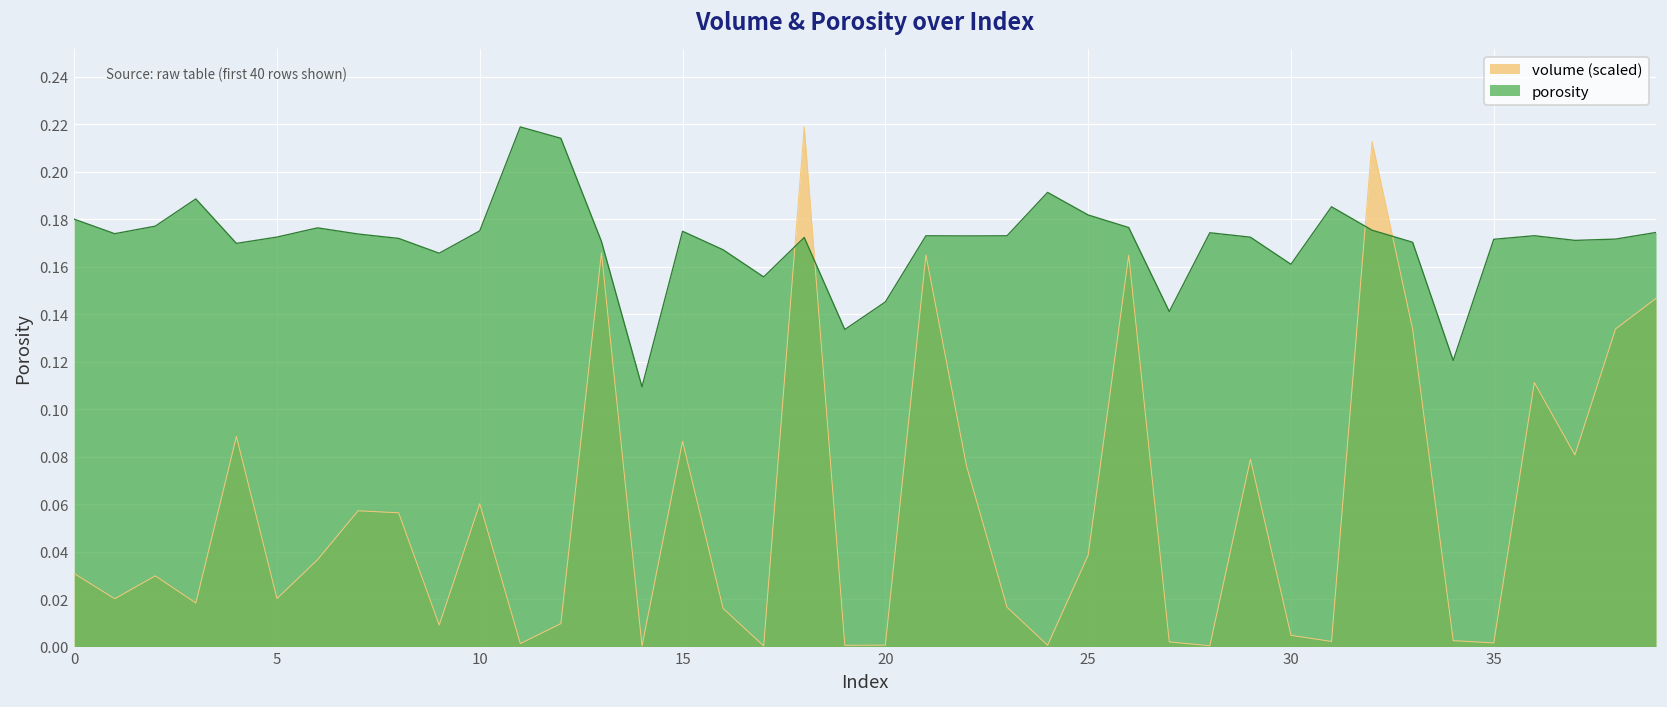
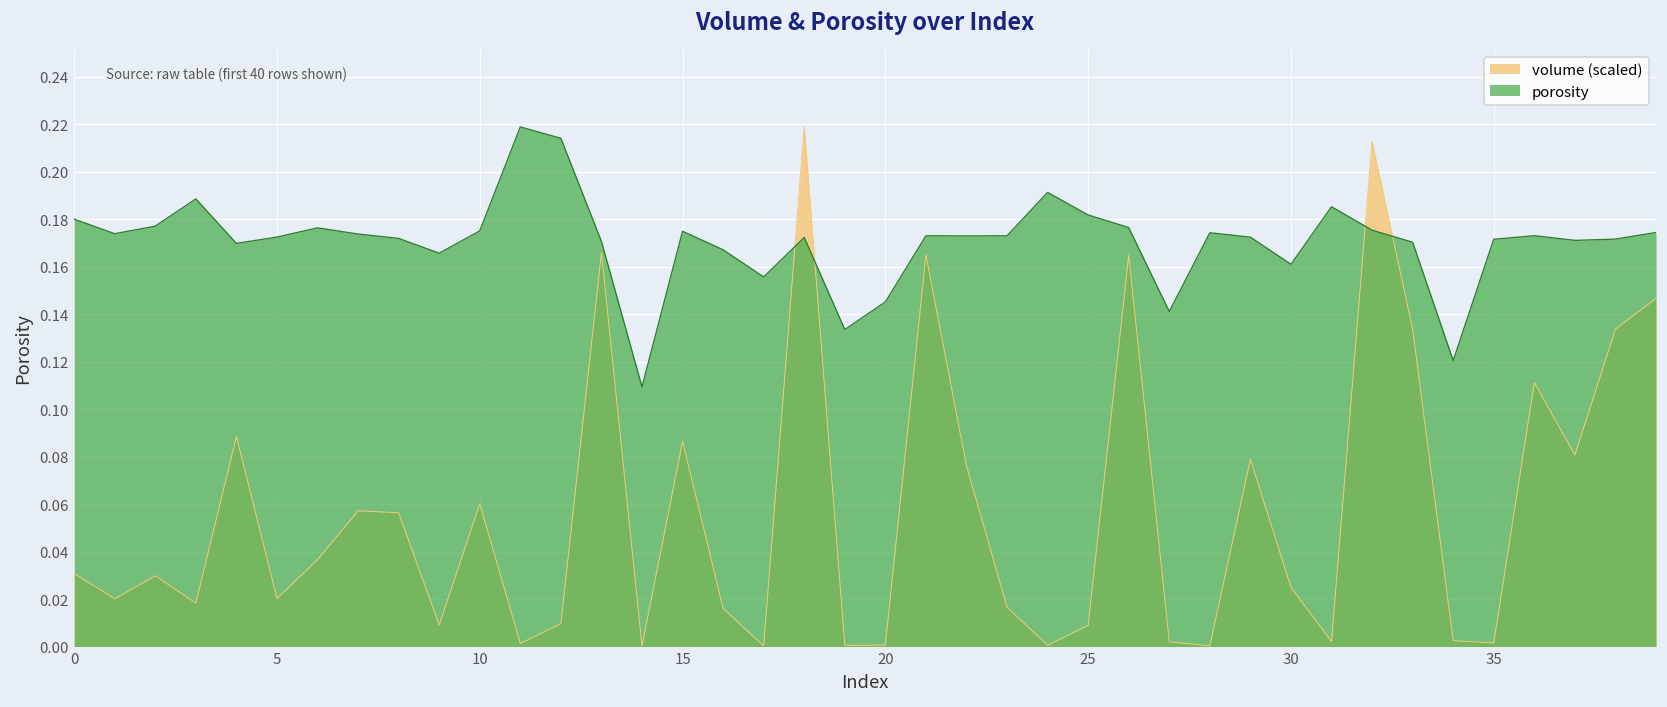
volume (scaled), 25: 0.038 -> 0.009
volume (scaled), 30: 0.005 -> 0.025
